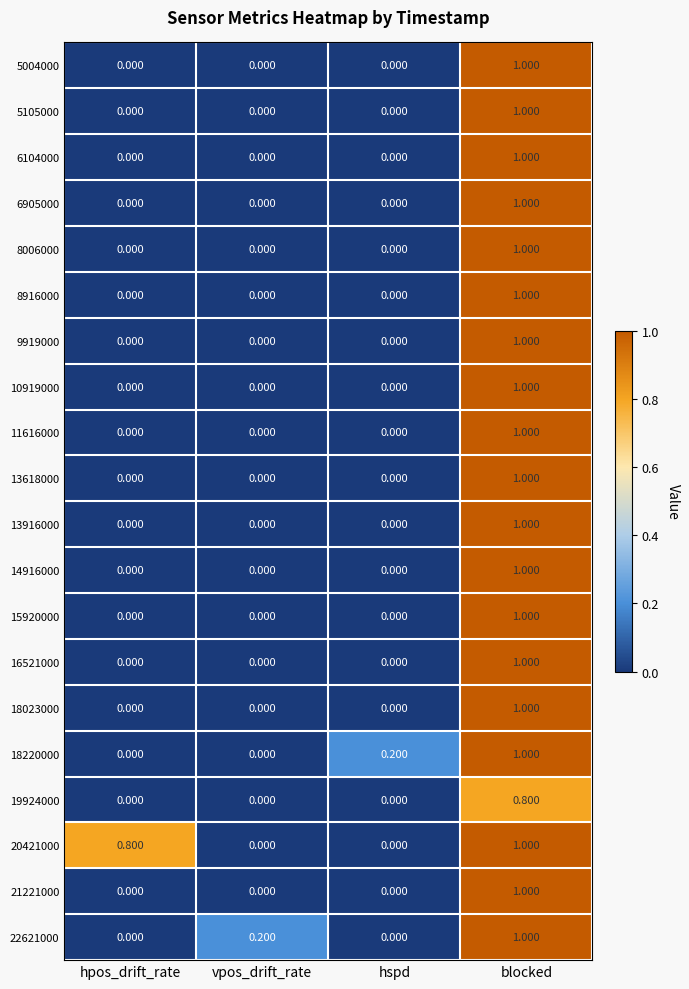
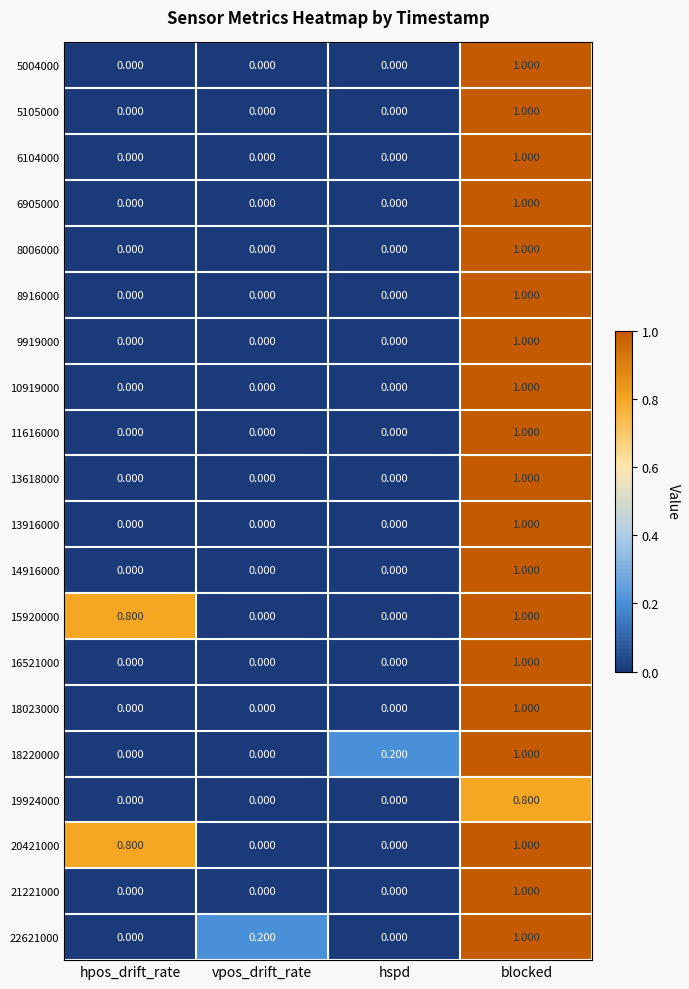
15920000, hpos_drift_rate: 0.000 -> 0.800
